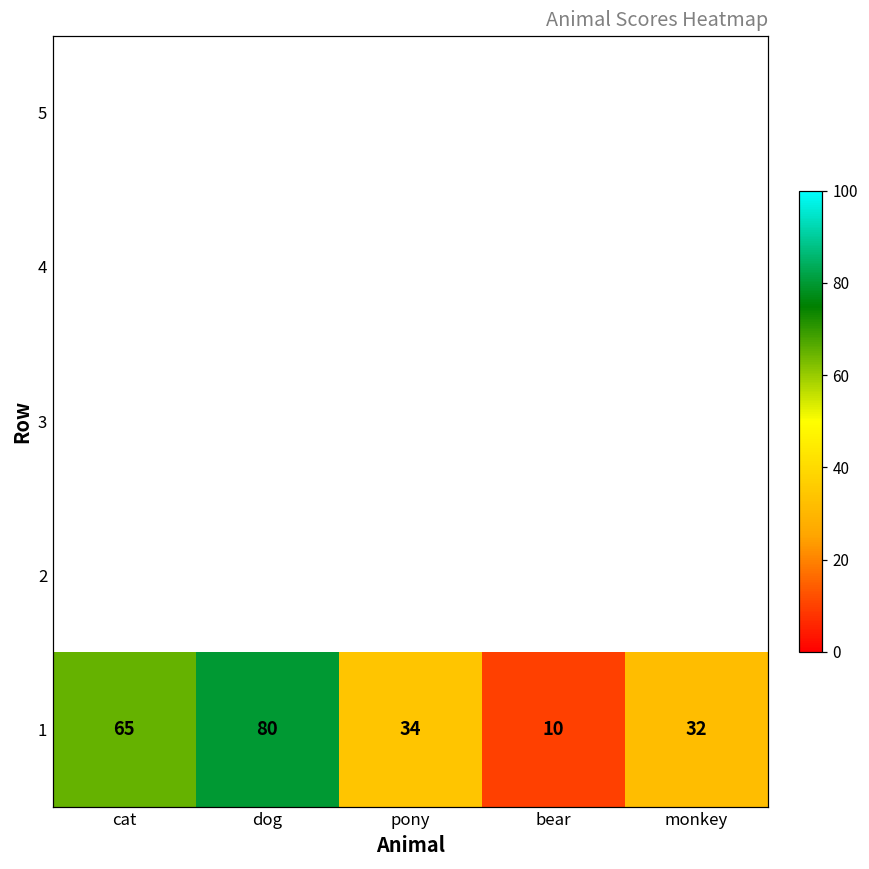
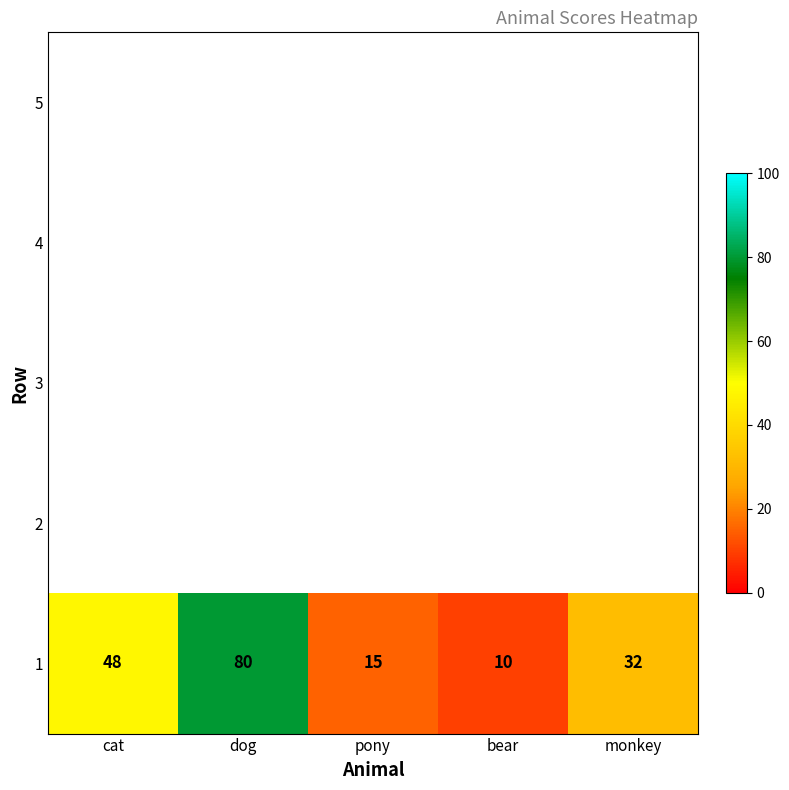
1, cat: 65 -> 48
1, pony: 34 -> 15
